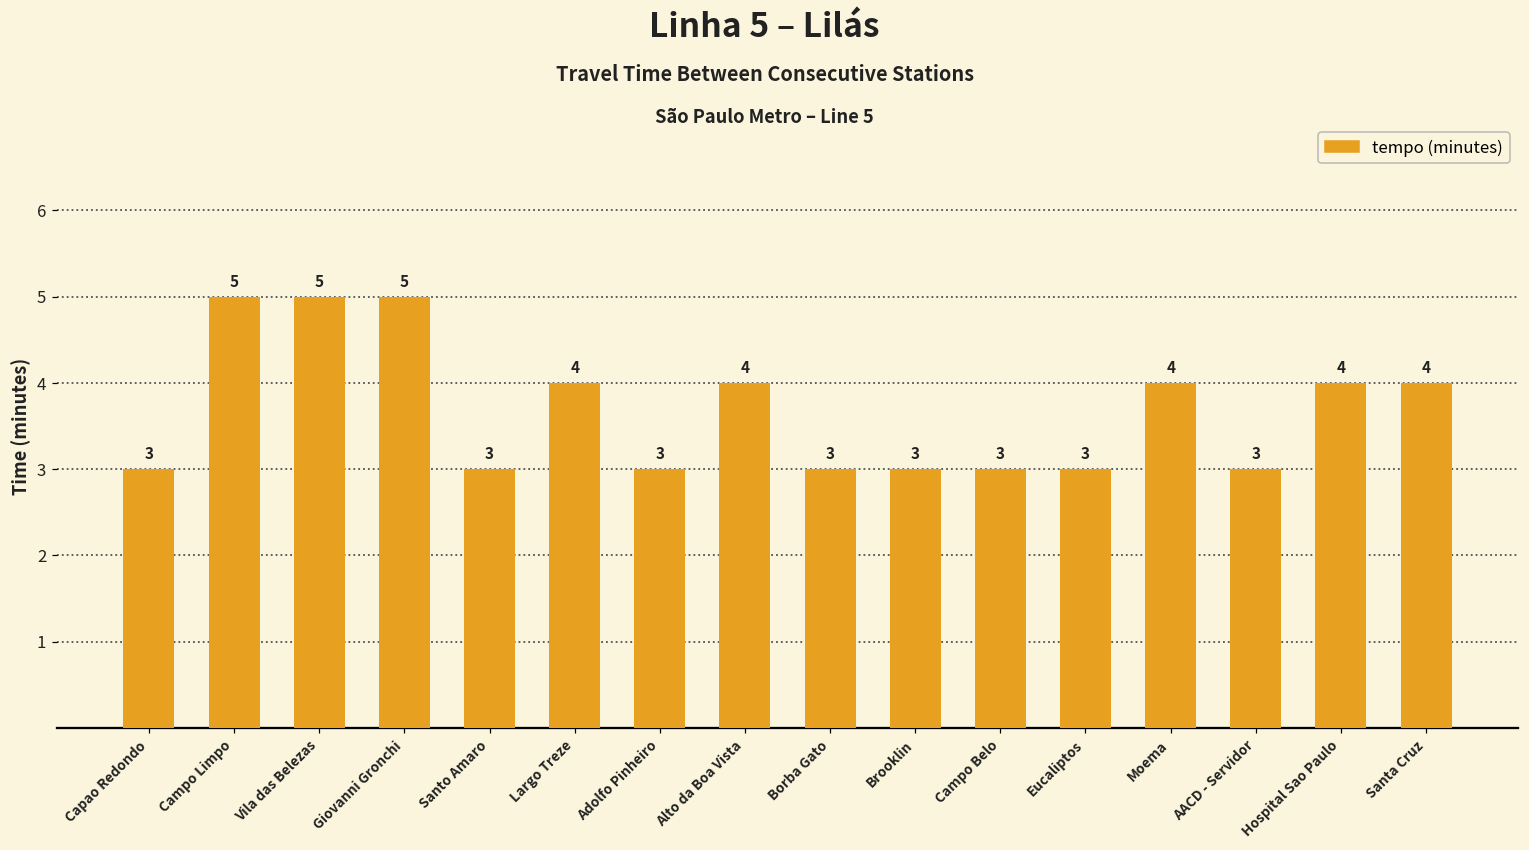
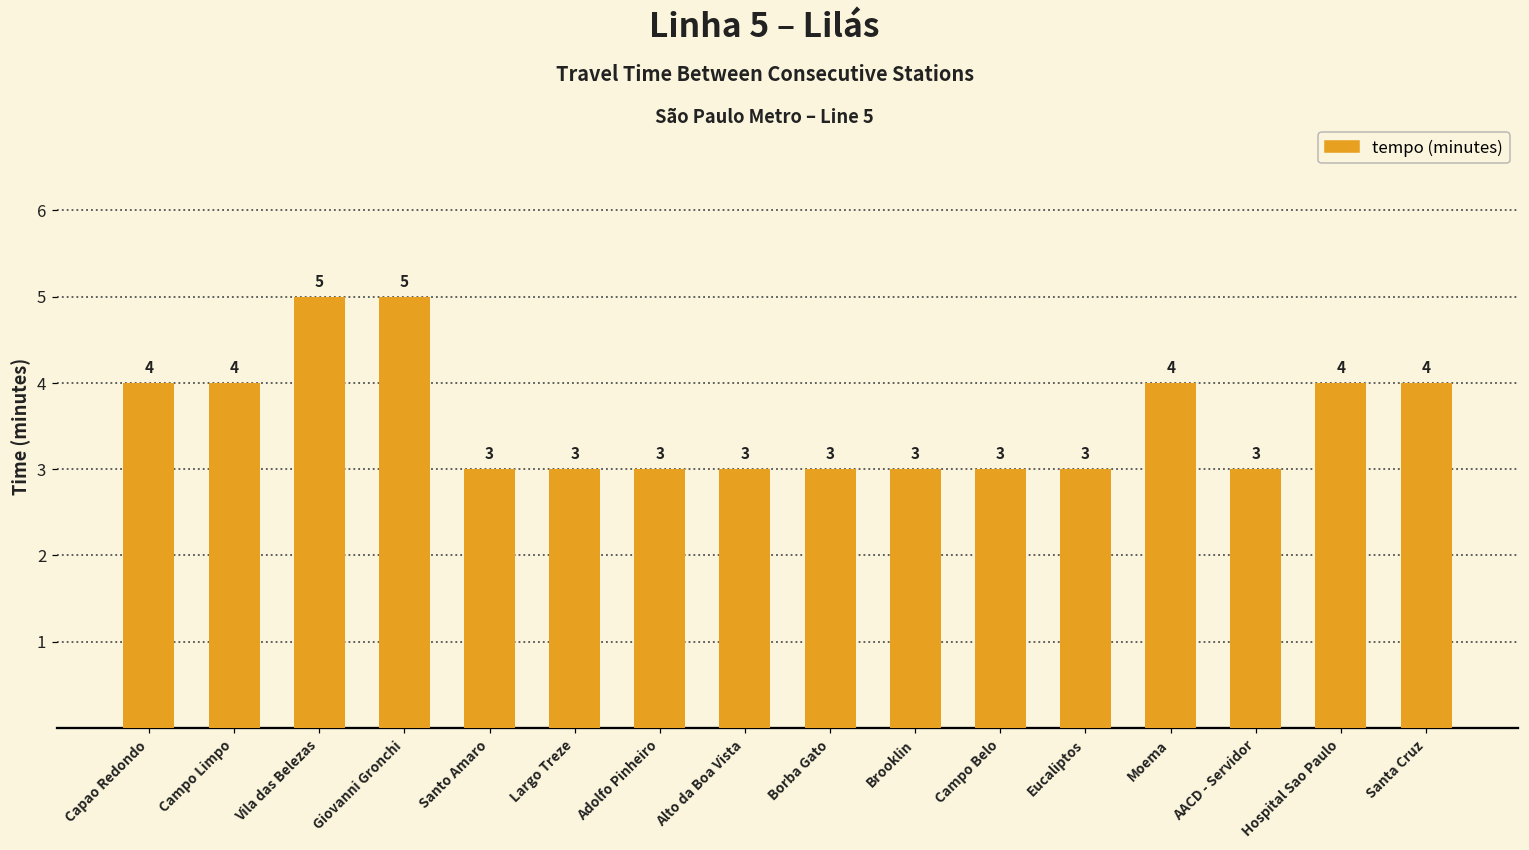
Capao Redondo: 3 -> 4
Campo Limpo: 5 -> 4
Largo Treze: 4 -> 3
Alto da Boa Vista: 4 -> 3
